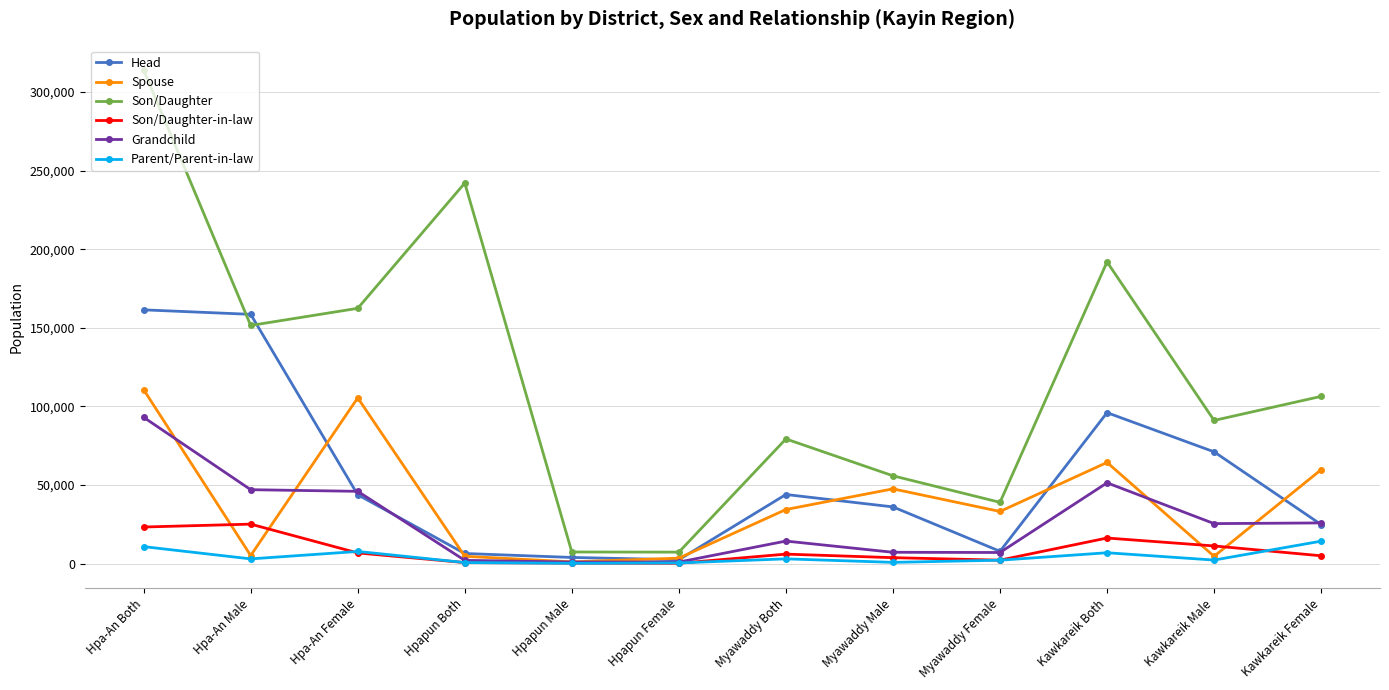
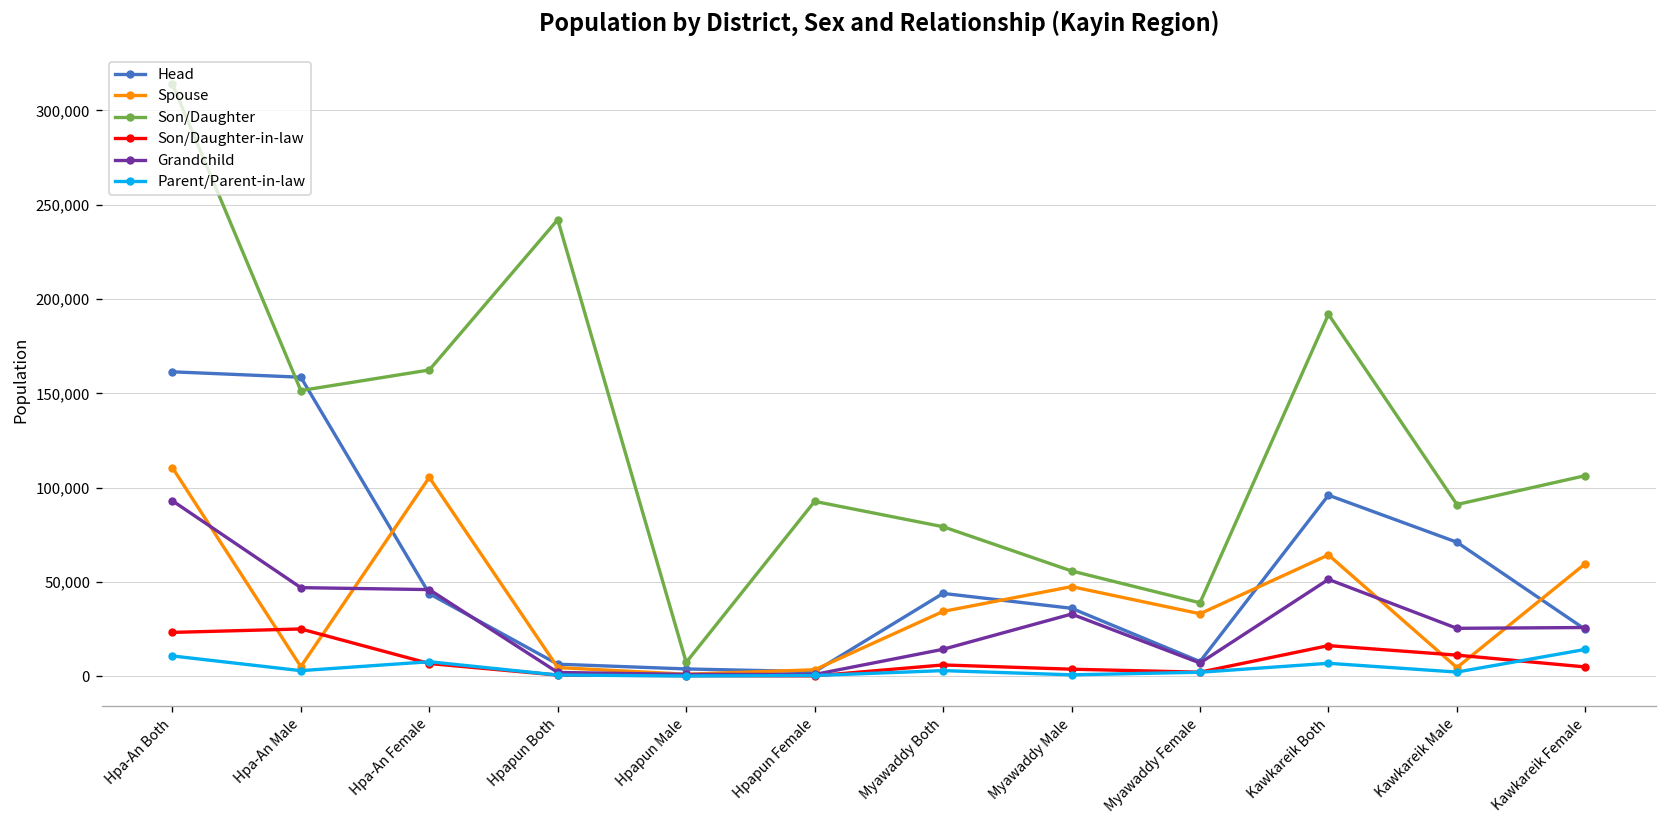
Son/Daughter, Hpapun Female: 7,000 -> 93,000
Grandchild, Myawaddy Male: 7,000 -> 33,000
